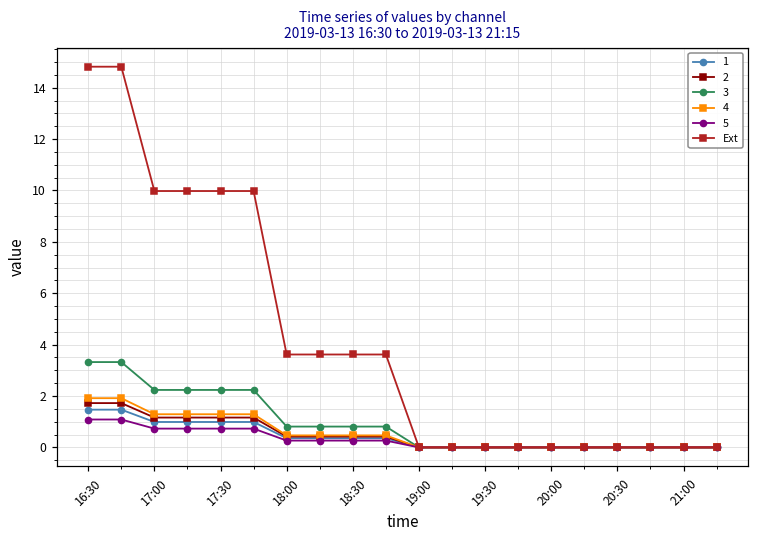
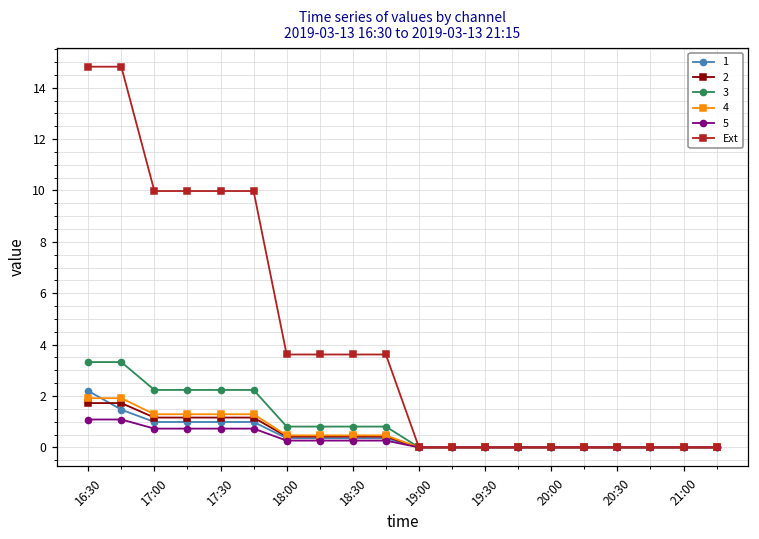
1, 16:30: 1.5 -> 2.2
